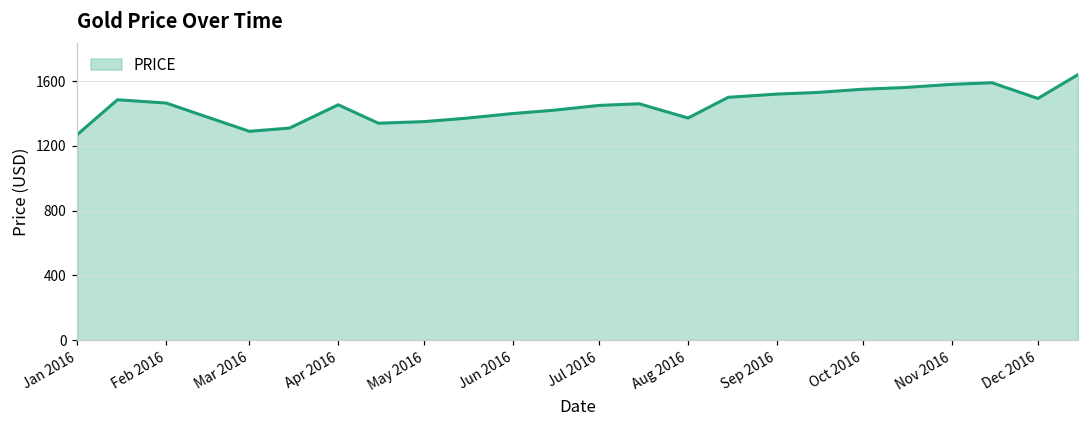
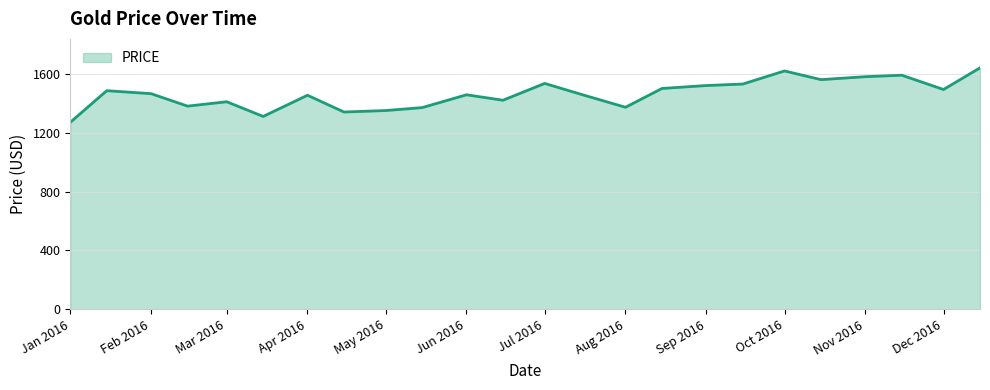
Mar 2016: 1290 -> 1410
Jun 2016: 1400 -> 1460
Jul 2016: 1450 -> 1530
Oct 2016: 1550 -> 1620
